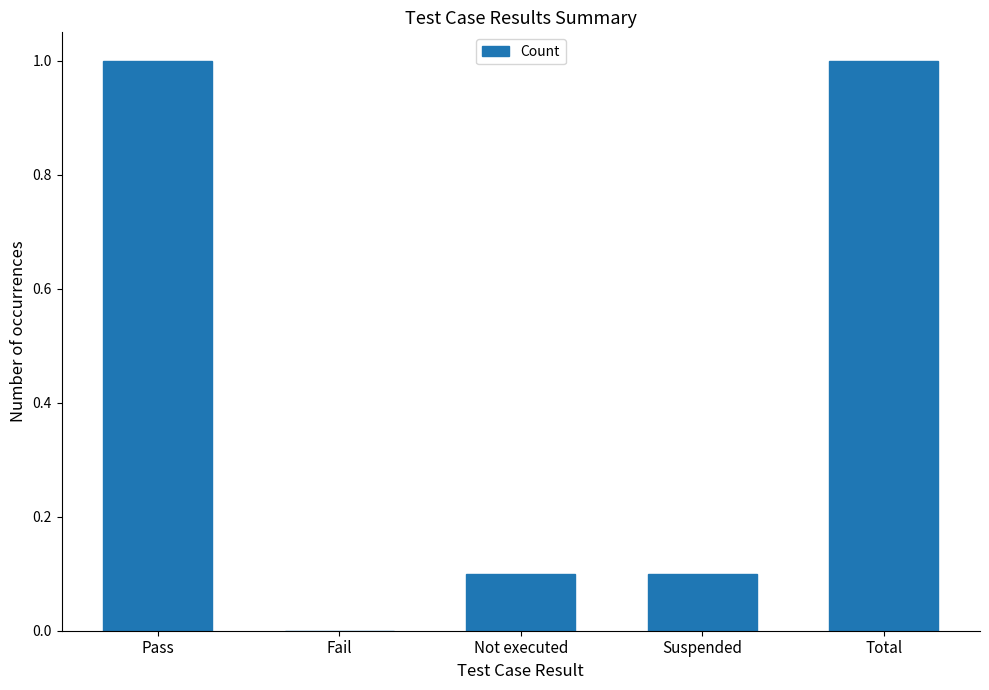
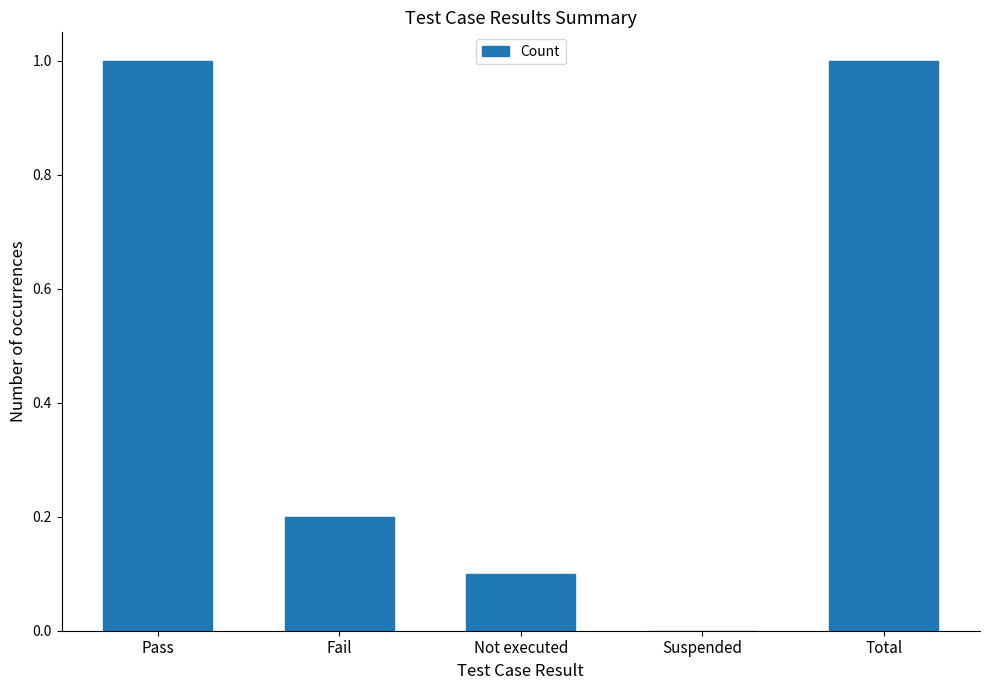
Fail: 0.0 -> 0.2
Suspended: 0.1 -> 0.0
